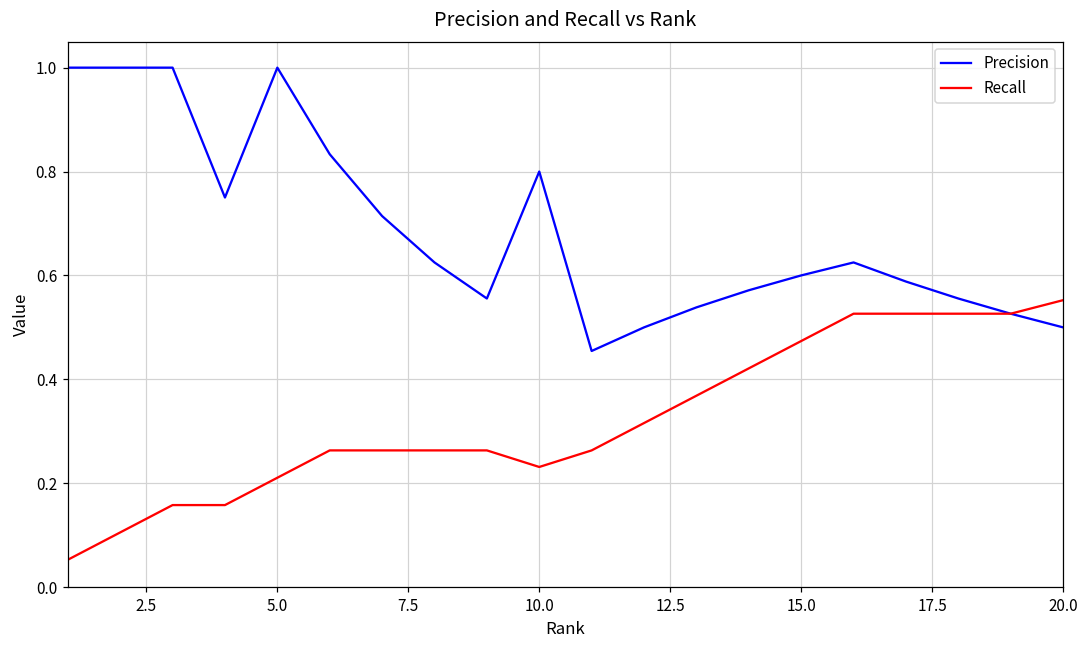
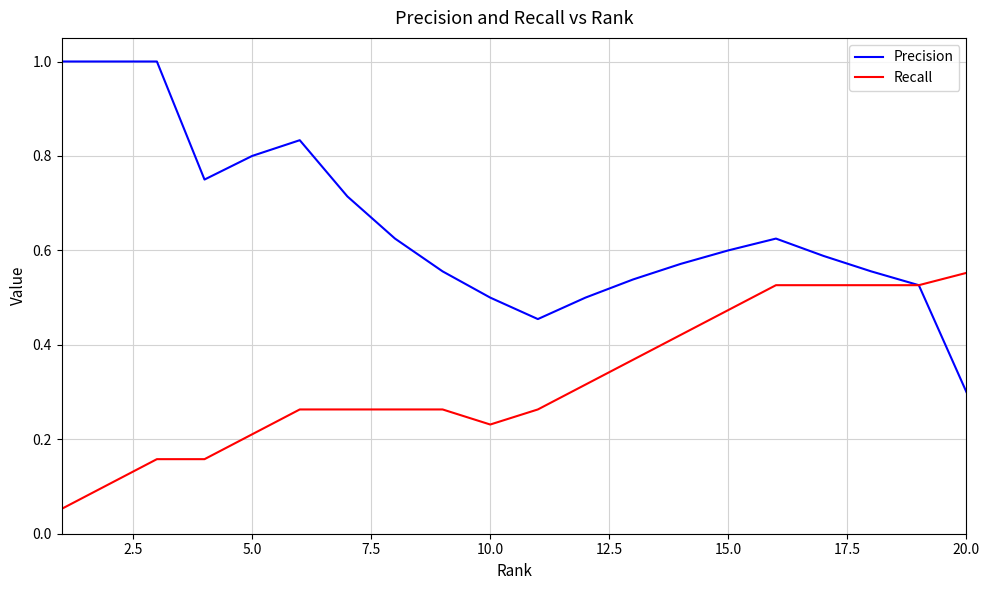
Precision, 5.0: 1.0 -> 0.8
Precision, 10.0: 0.8 -> 0.5
Precision, 20.0: 0.5 -> 0.3
